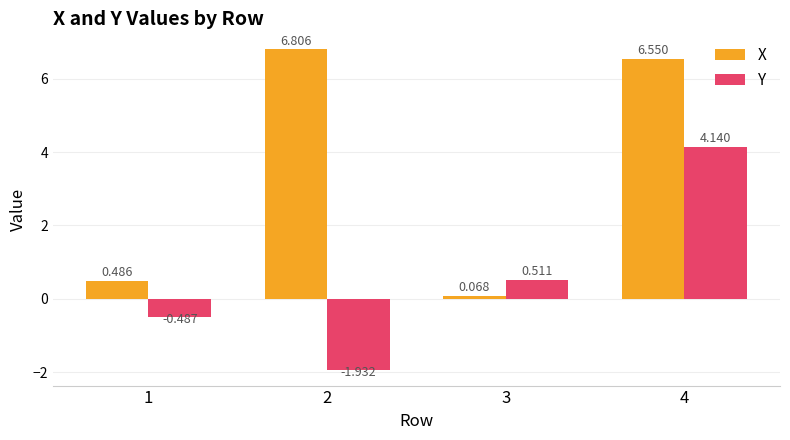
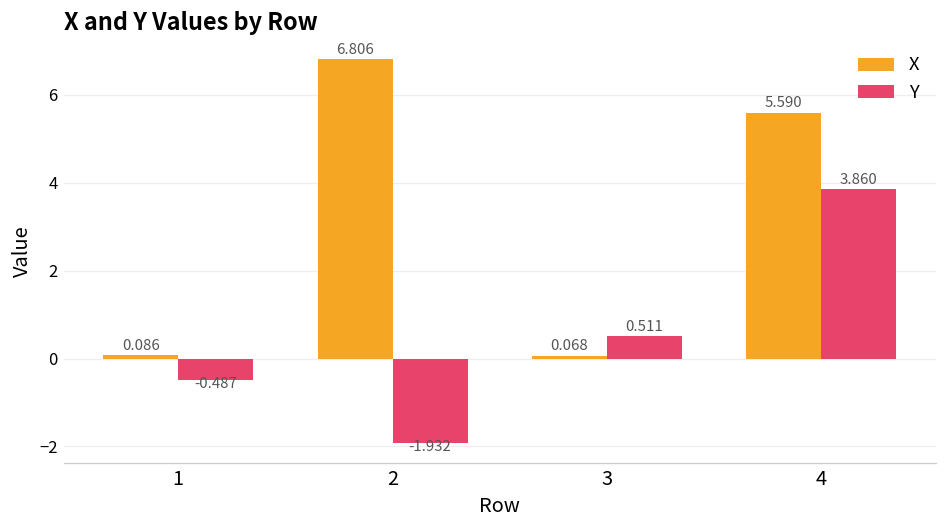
X, 1: 0.486 -> 0.086
X, 4: 6.550 -> 5.590
Y, 4: 4.140 -> 3.860
